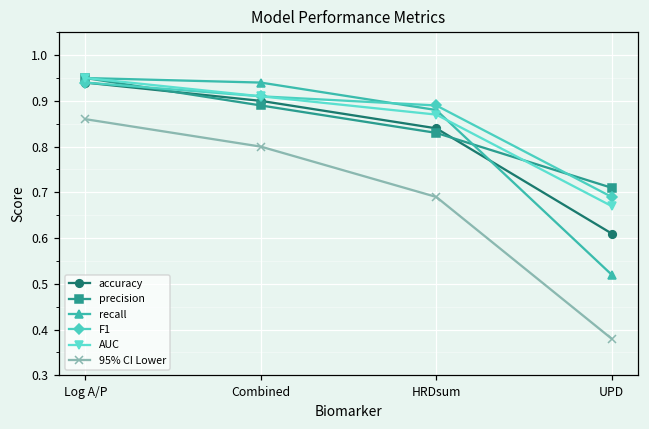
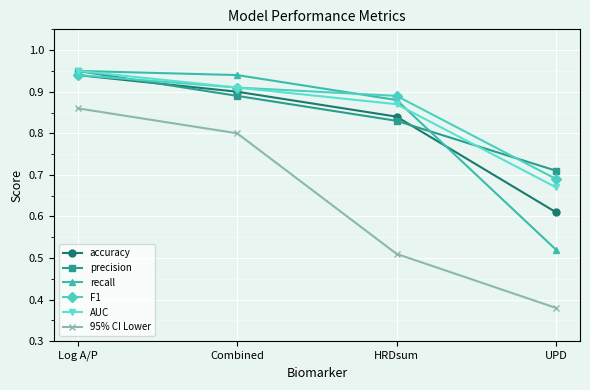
95% CI Lower, HRDsum: 0.69 -> 0.51
